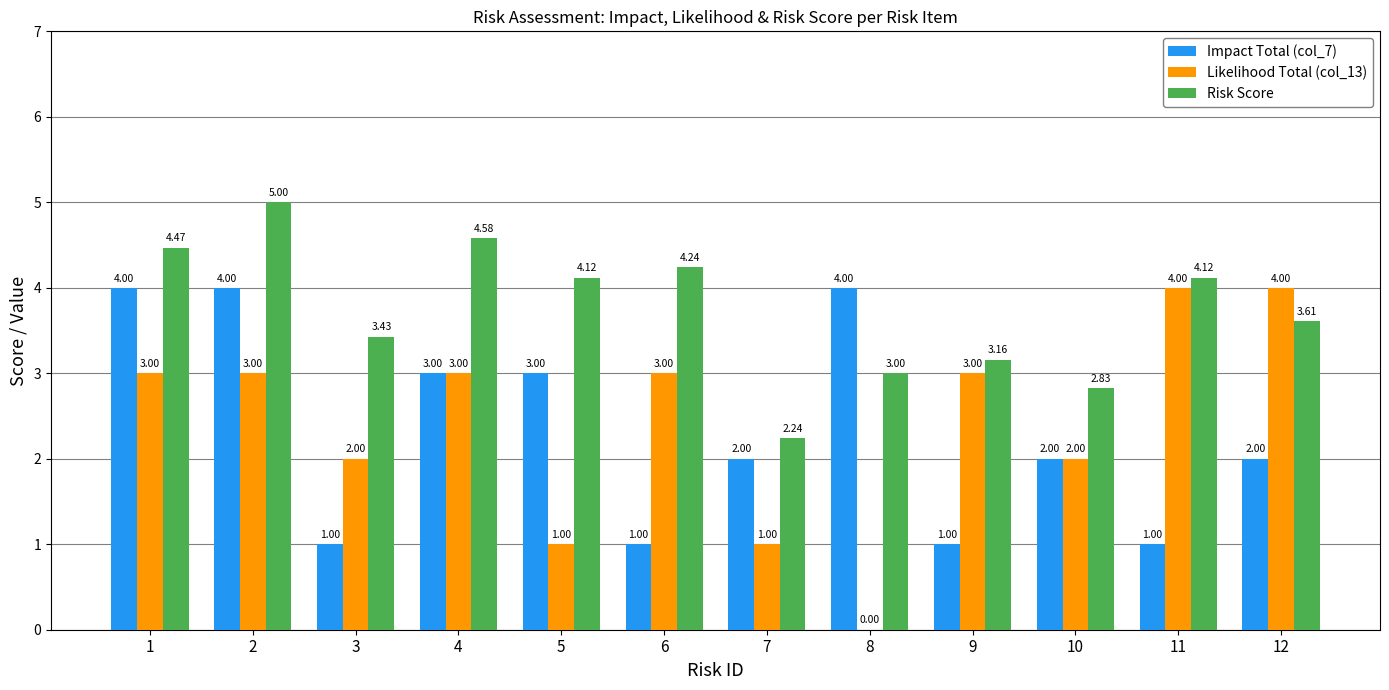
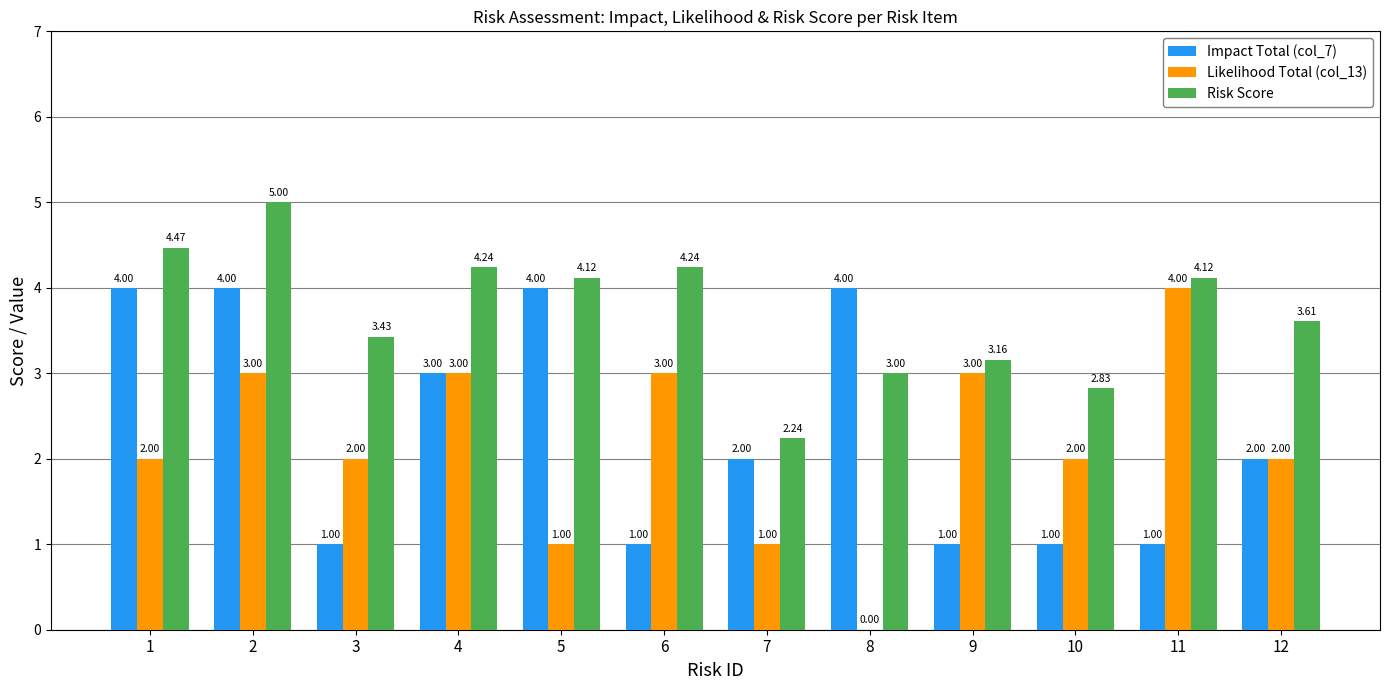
Likelihood Total (col_13), 1: 3.00 -> 2.00
Risk Score, 4: 4.58 -> 4.24
Impact Total (col_7), 5: 3.00 -> 4.00
Impact Total (col_7), 10: 2.00 -> 1.00
Likelihood Total (col_13), 12: 4.00 -> 2.00
